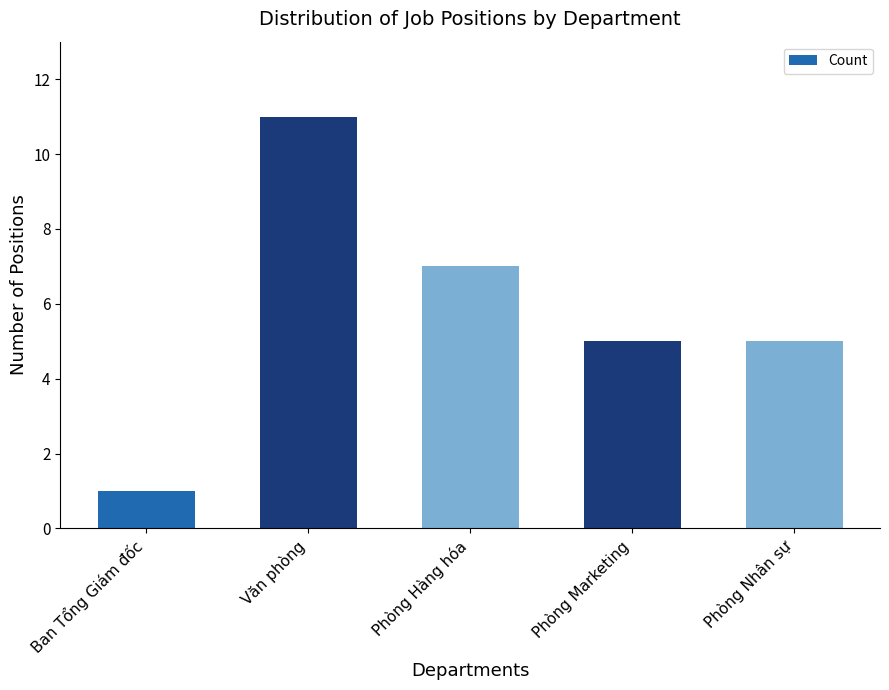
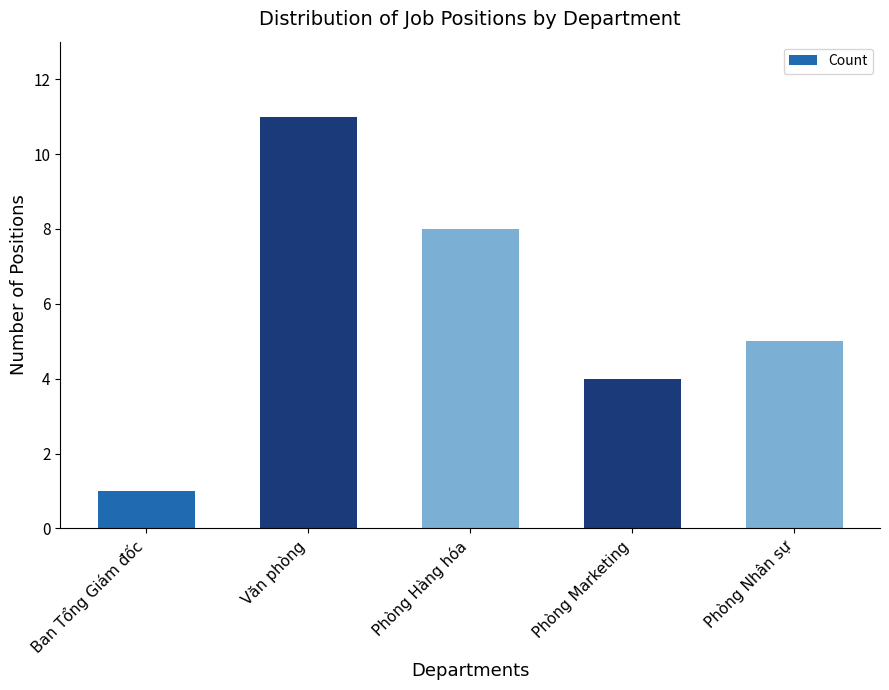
Phòng Hàng hóa: 7 -> 8
Phòng Marketing: 5 -> 4
